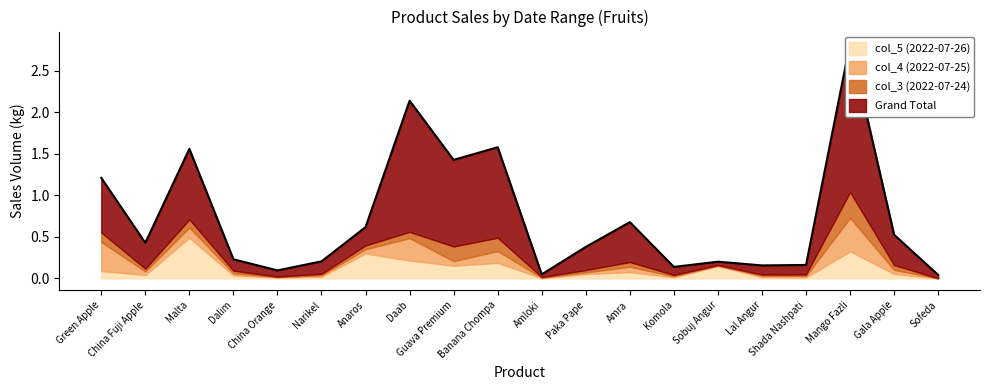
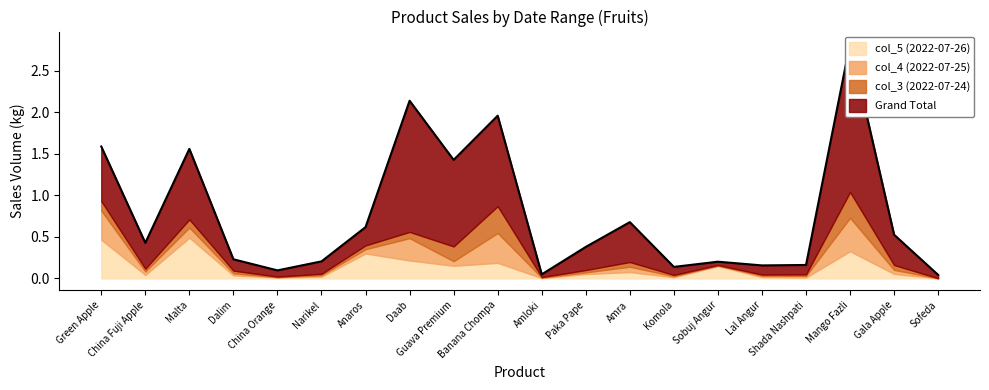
col_5 (2022-07-26), Green Apple: 0.1 -> 0.5
col_4 (2022-07-25), Banana Chompa: 0.1 -> 0.4
col_3 (2022-07-24), Banana Chompa: 0.2 -> 0.3
